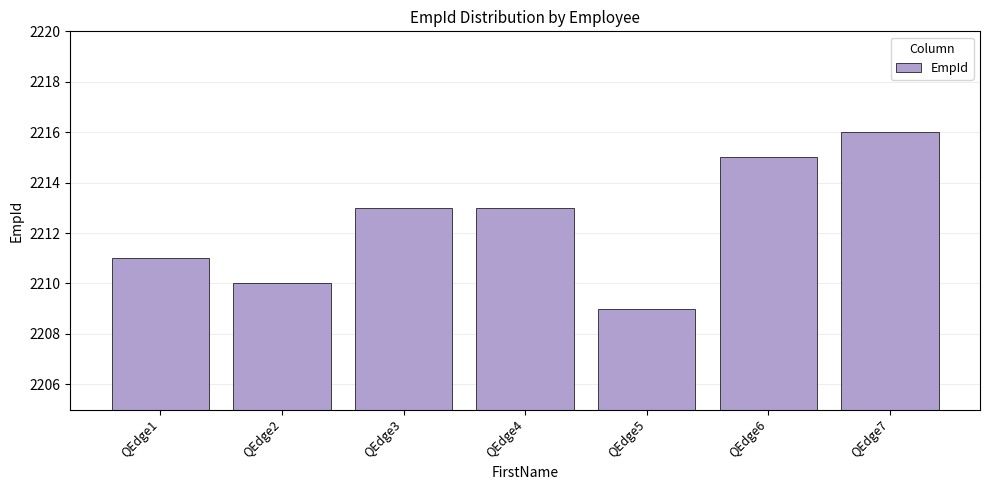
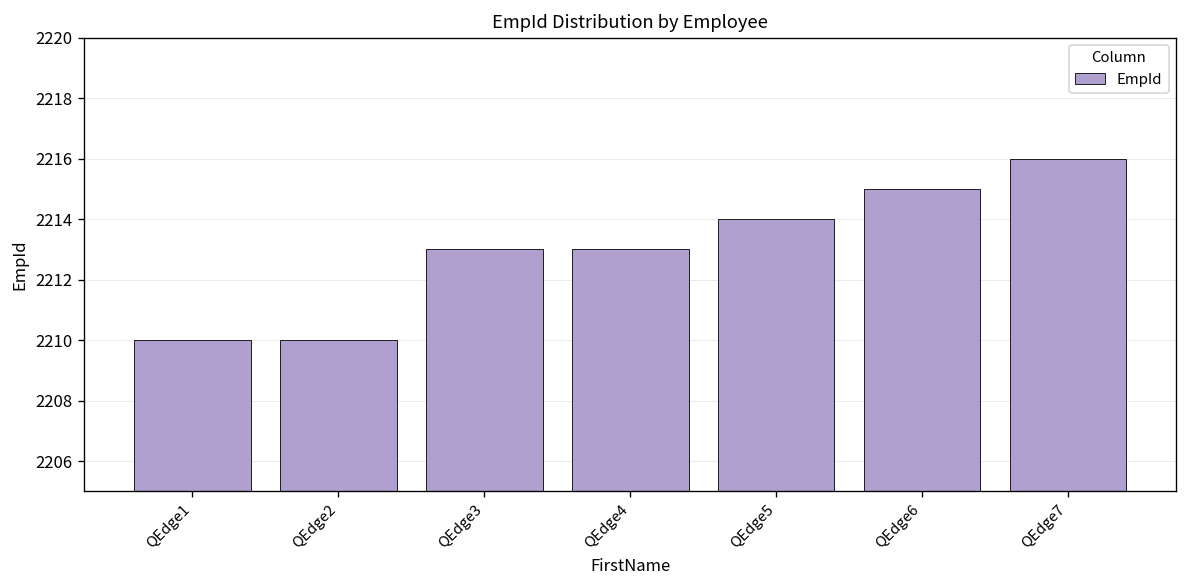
QEdge1: 2211 -> 2210
QEdge5: 2209 -> 2214
